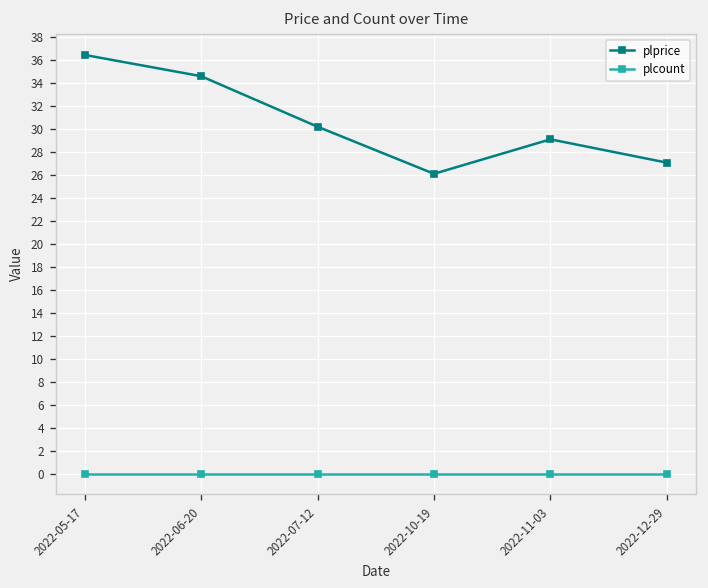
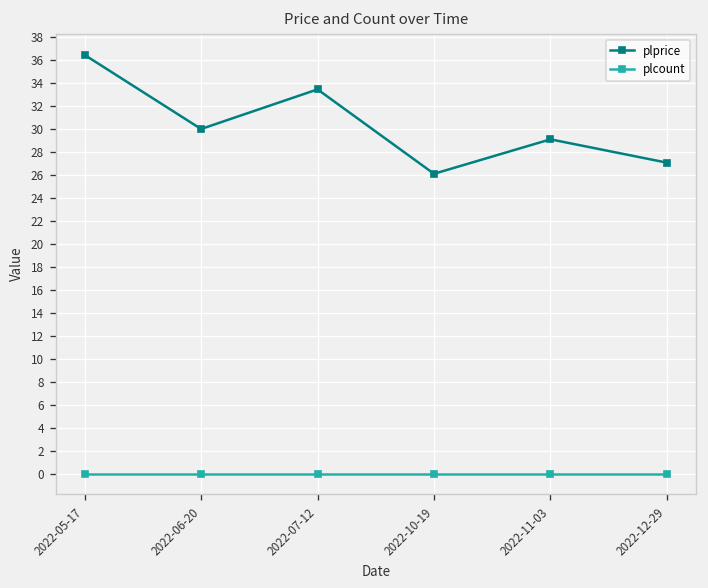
plprice, 2022-06-20: 35 -> 30
plprice, 2022-07-12: 30 -> 33
